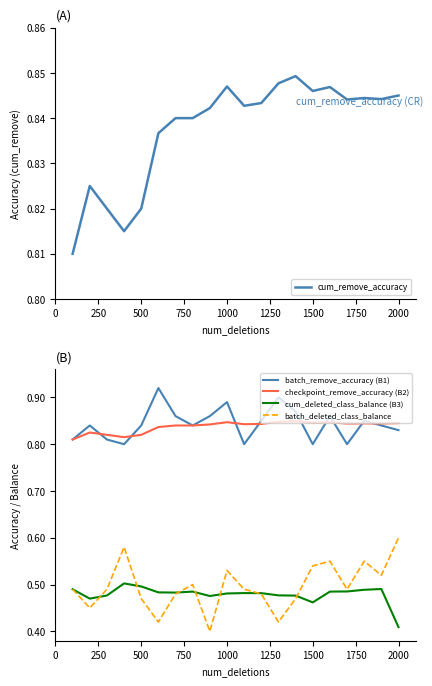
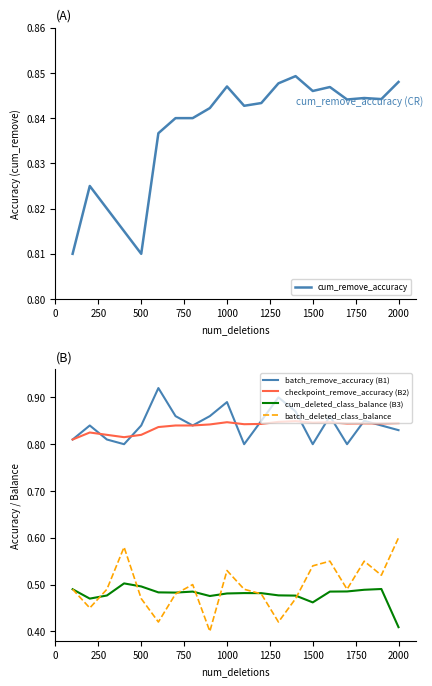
(A), 500: 0.82 -> 0.81
(A), 2000: 0.845 -> 0.848
